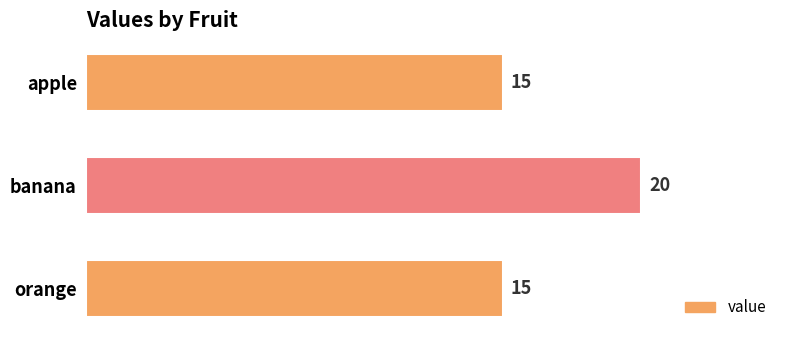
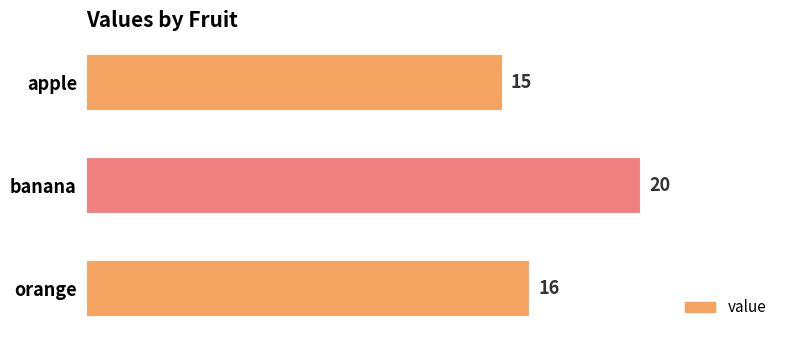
orange: 15 -> 16
